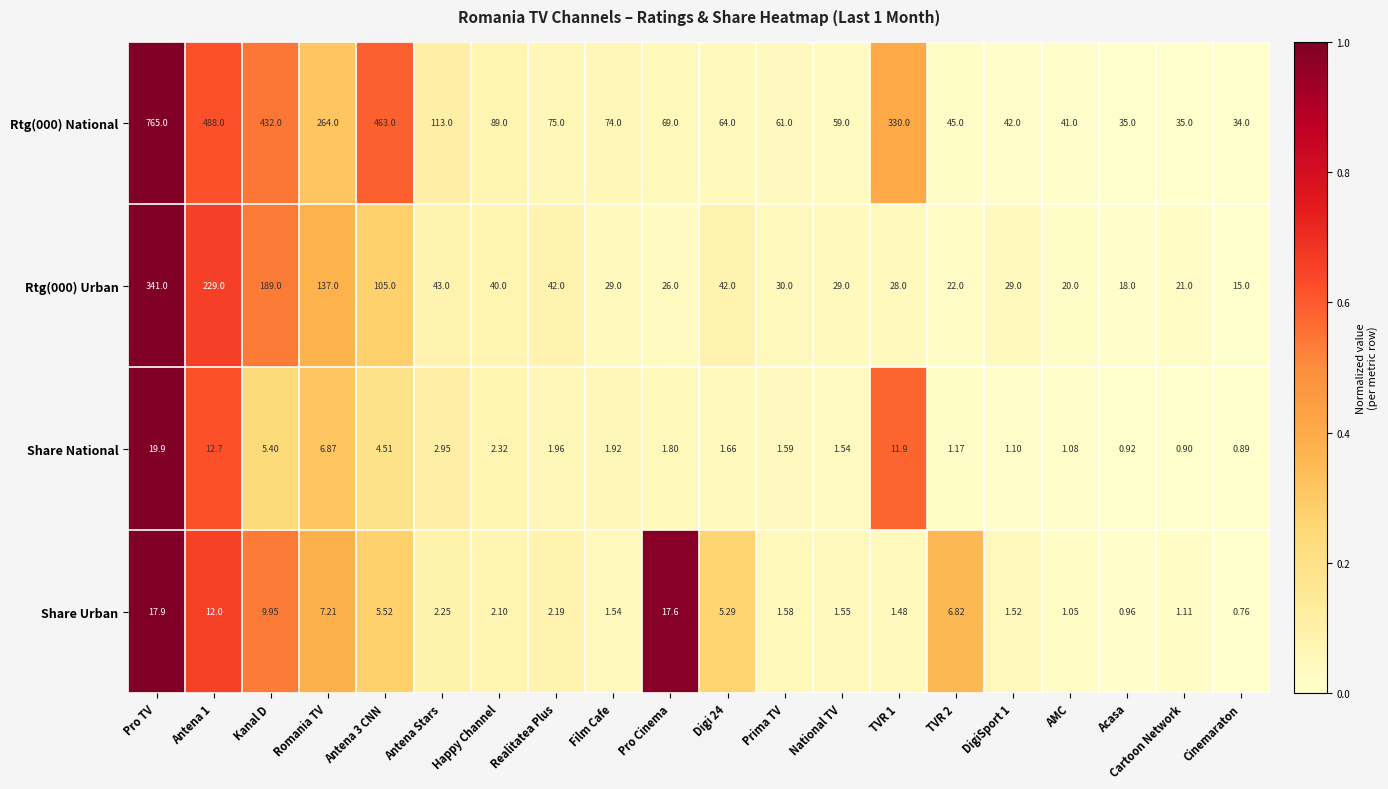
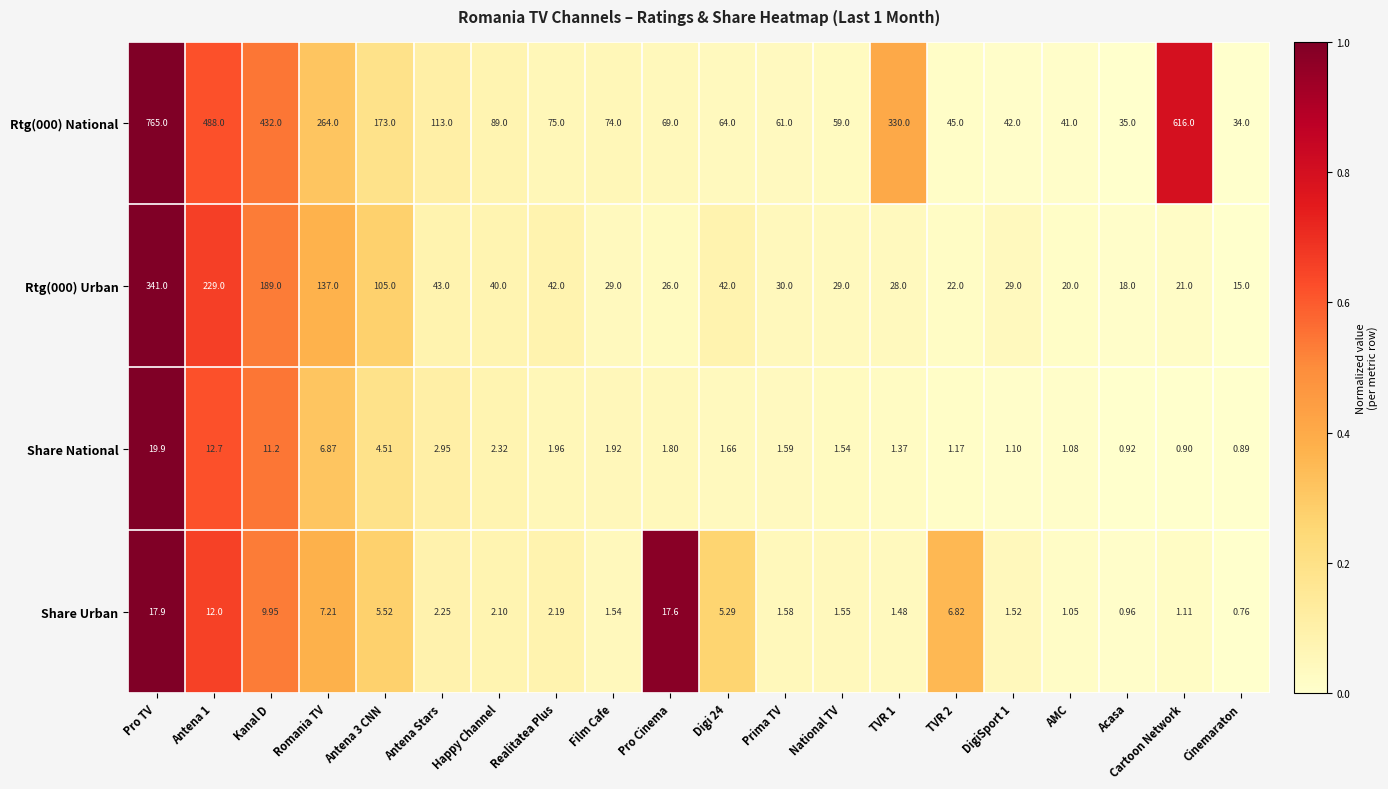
Rtg(000) National, Antena 3 CNN: 463.0 -> 173.0
Rtg(000) National, Cartoon Network: 35.0 -> 616.0
Share National, Kanal D: 5.40 -> 11.2
Share National, TVR 1: 11.9 -> 1.37
